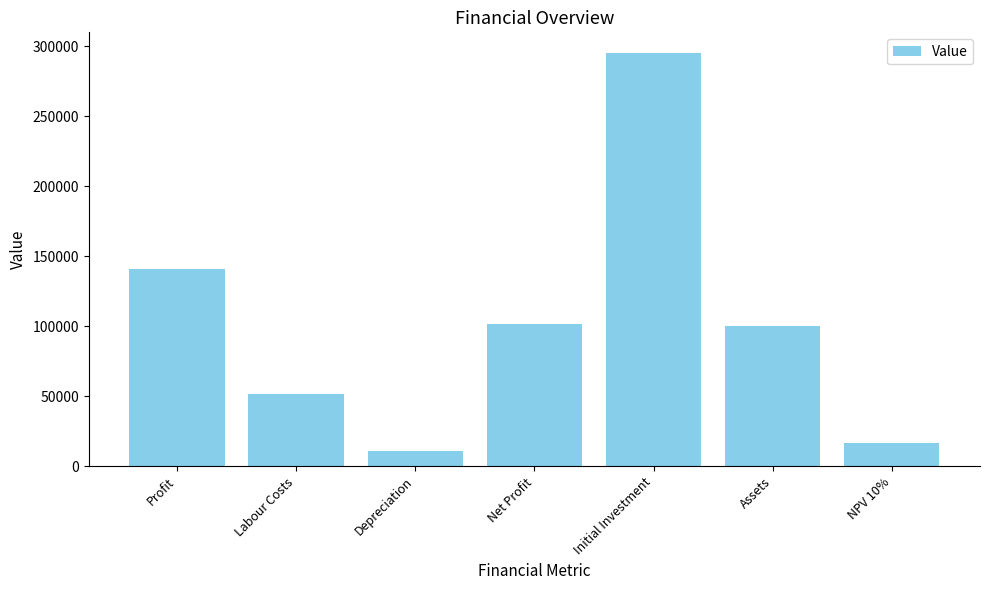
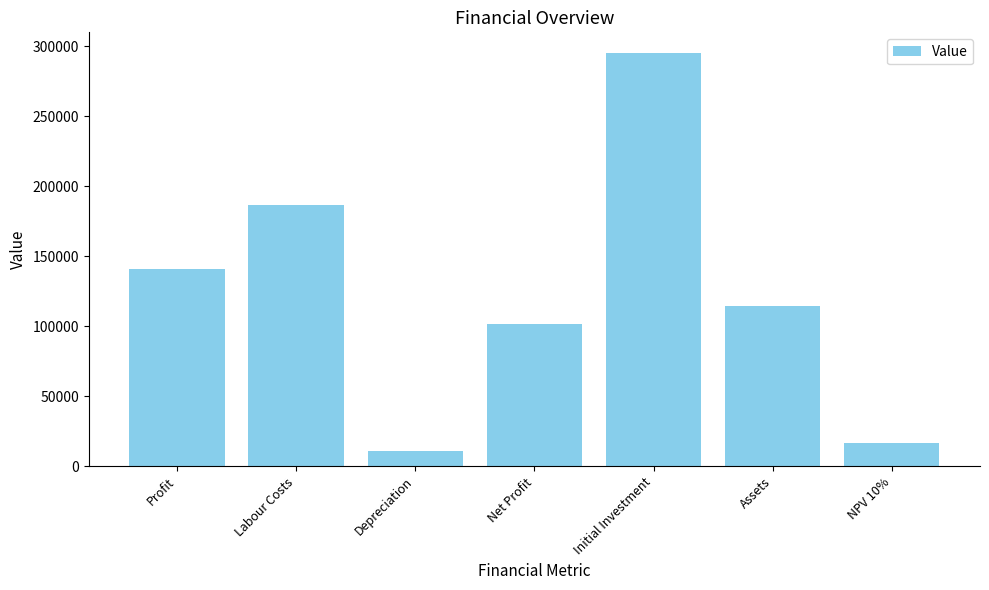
Labour Costs: 52000 -> 186000
Assets: 100000 -> 115000
